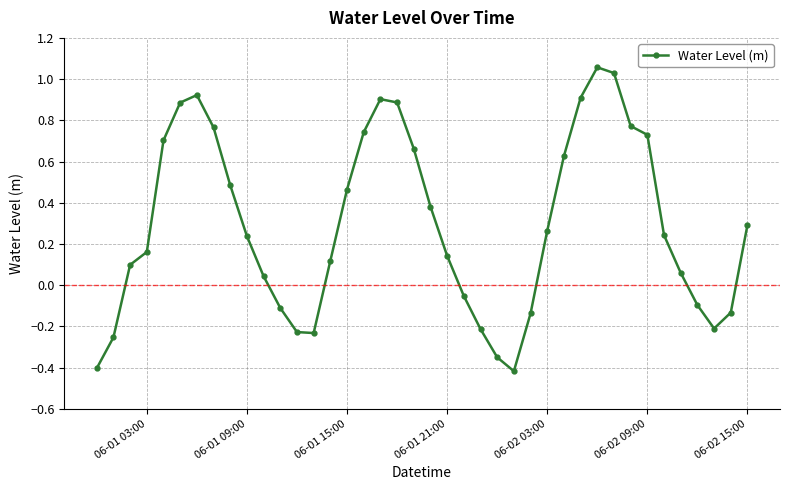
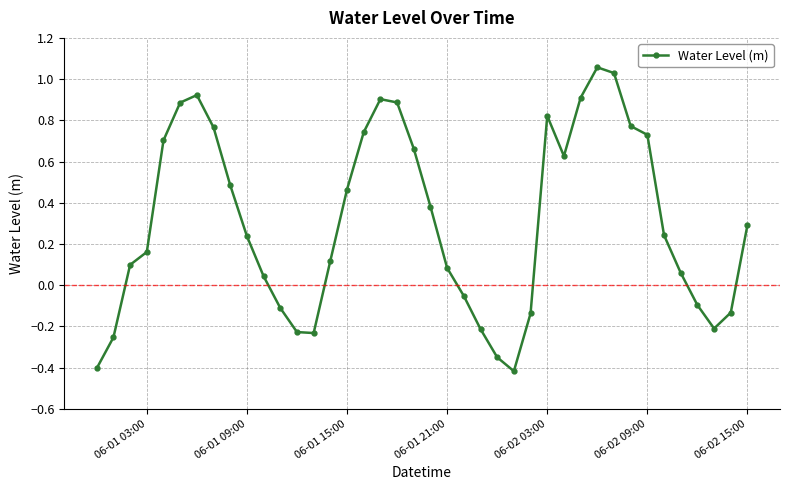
06-01 21:00: 0.14 -> 0.08
06-02 03:00: 0.26 -> 0.82
